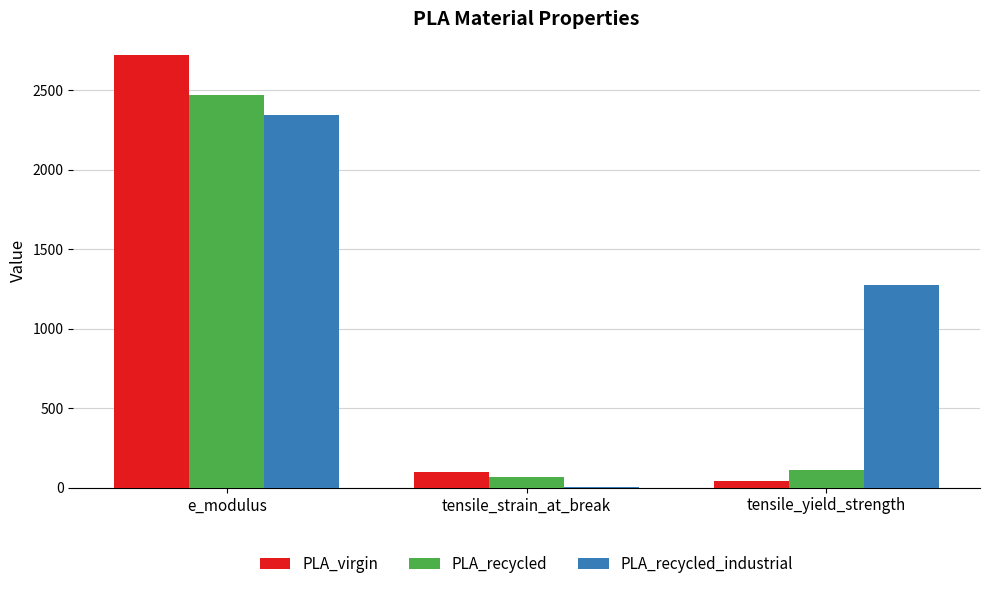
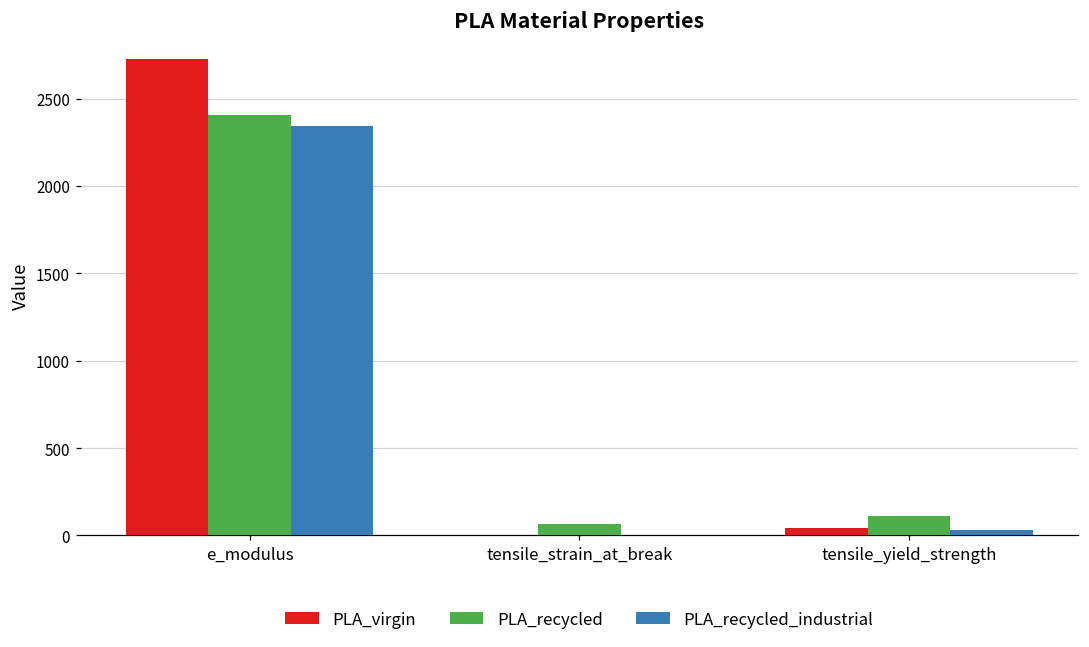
PLA_recycled, e_modulus: 2470 -> 2400
PLA_virgin, tensile_strain_at_break: 100 -> 0
PLA_recycled_industrial, tensile_yield_strength: 1280 -> 30
